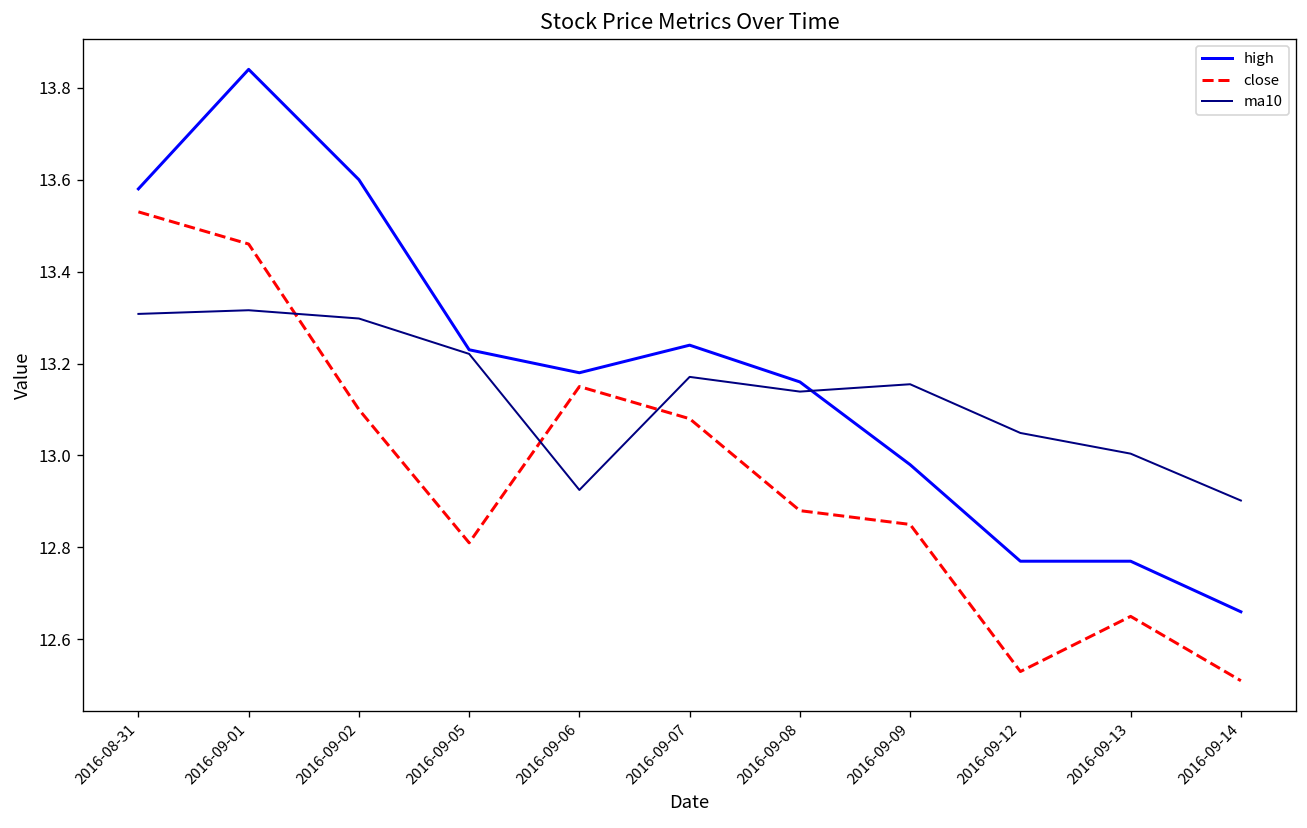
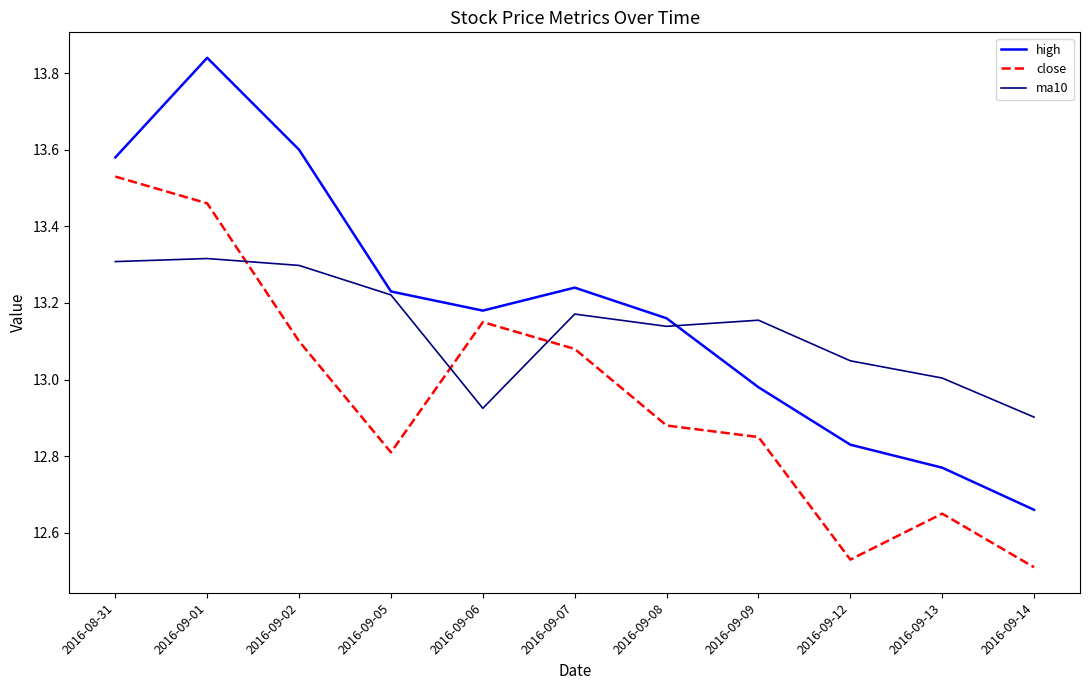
high, 2016-09-12: 12.77 -> 12.83
